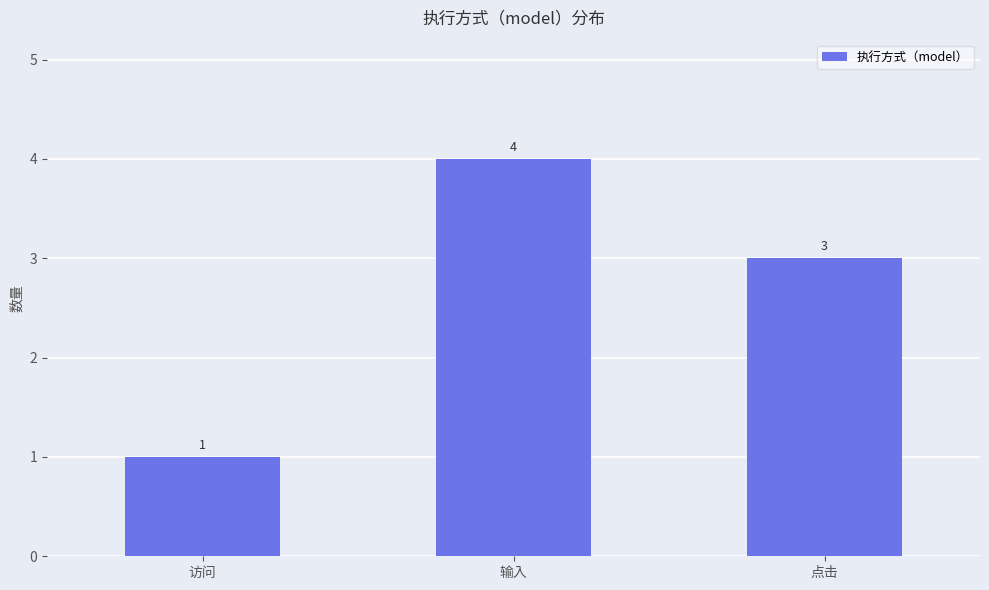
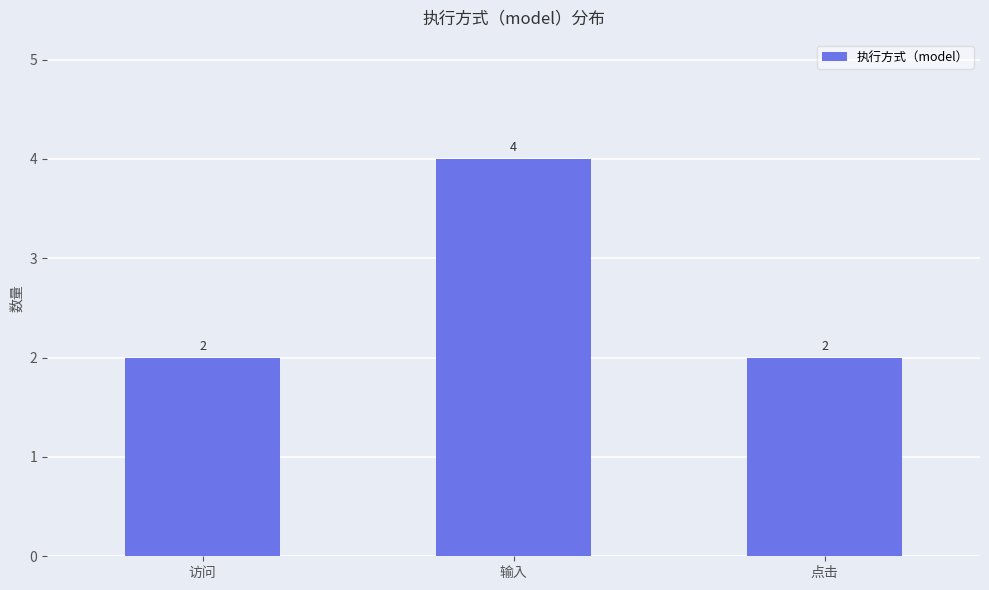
访问: 1 -> 2
点击: 3 -> 2
